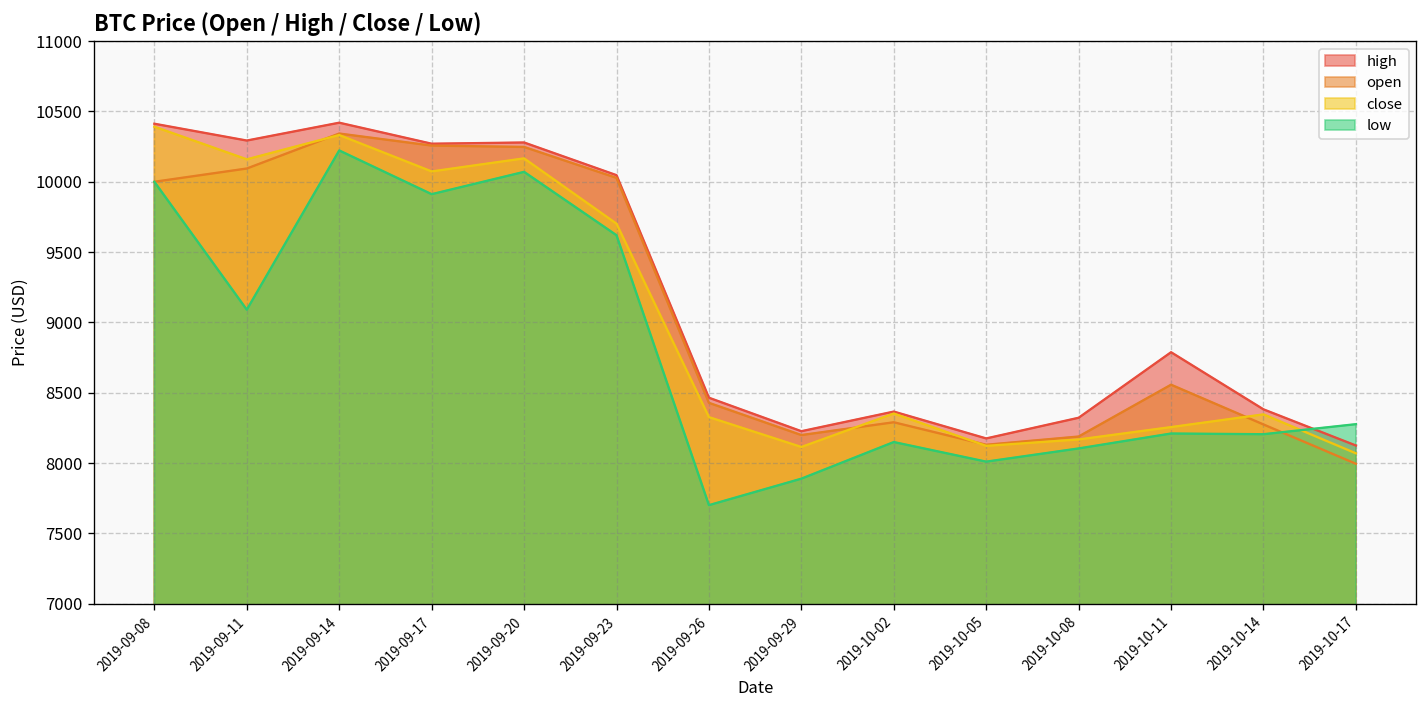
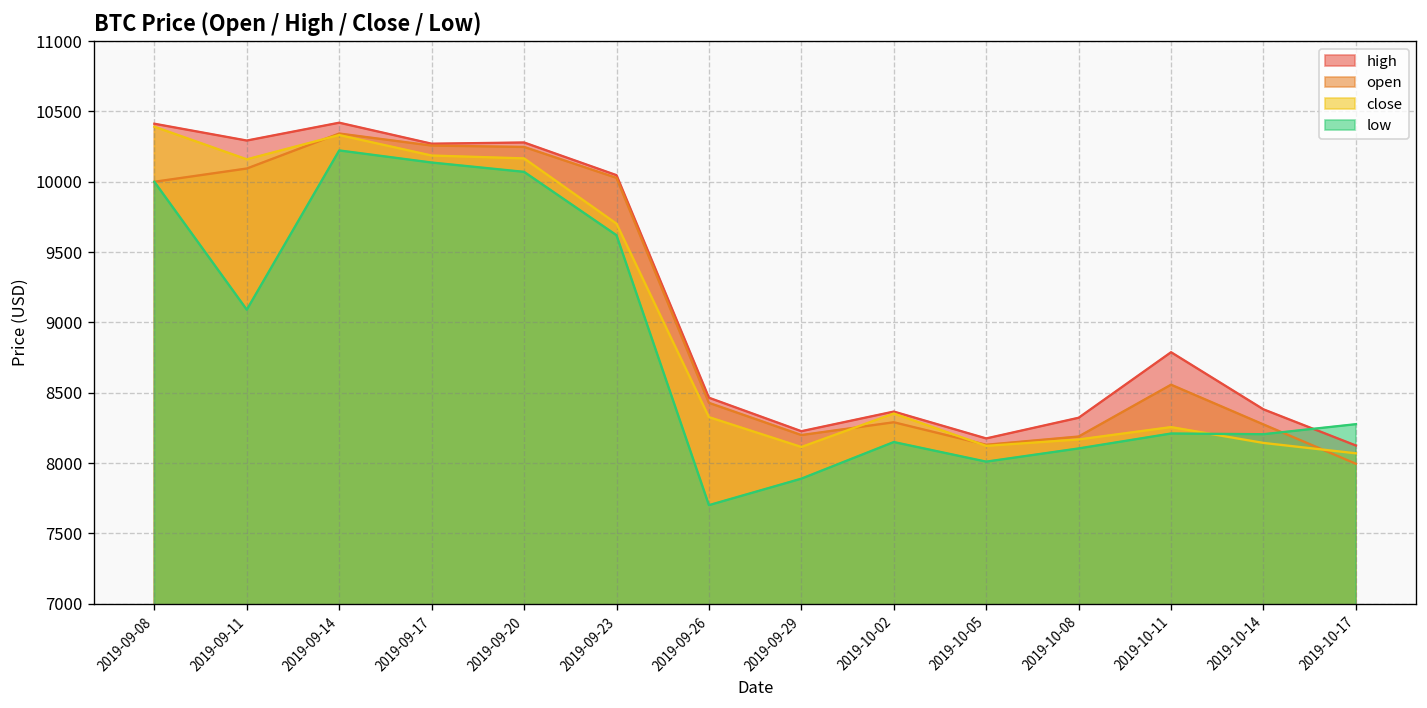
close, 2019-09-17: 10070 -> 10190
low, 2019-09-17: 9910 -> 10140
close, 2019-10-14: 8350 -> 8140
